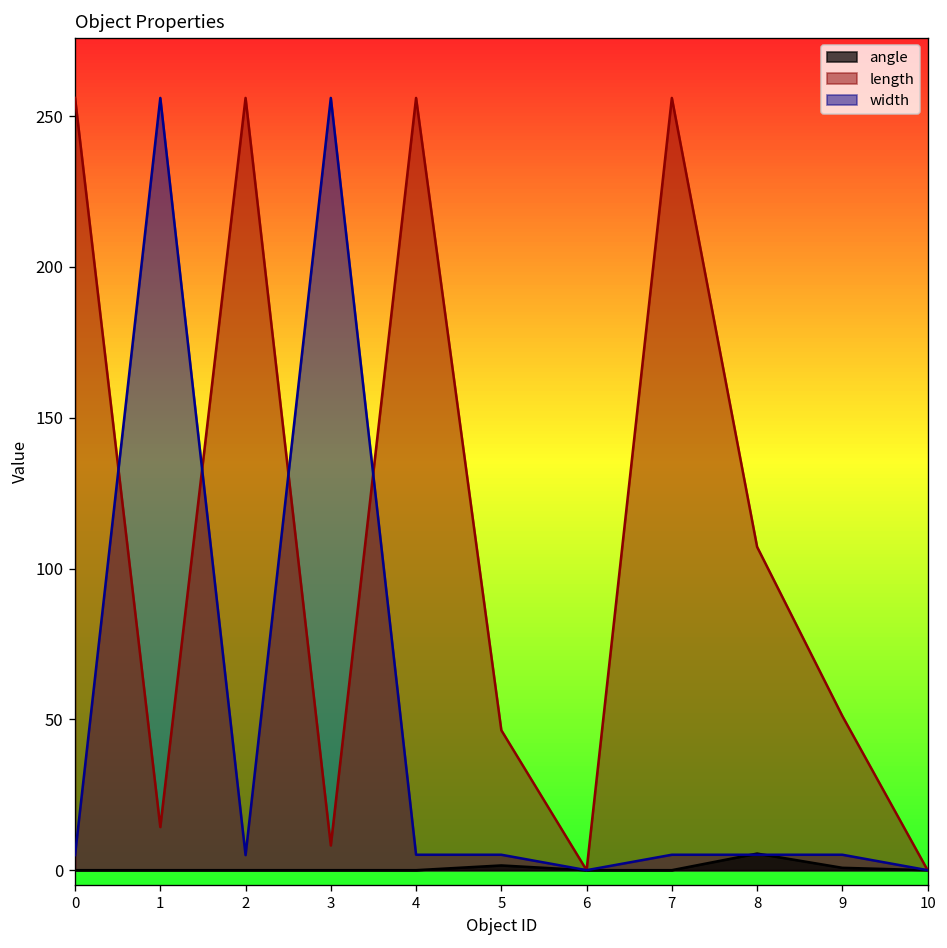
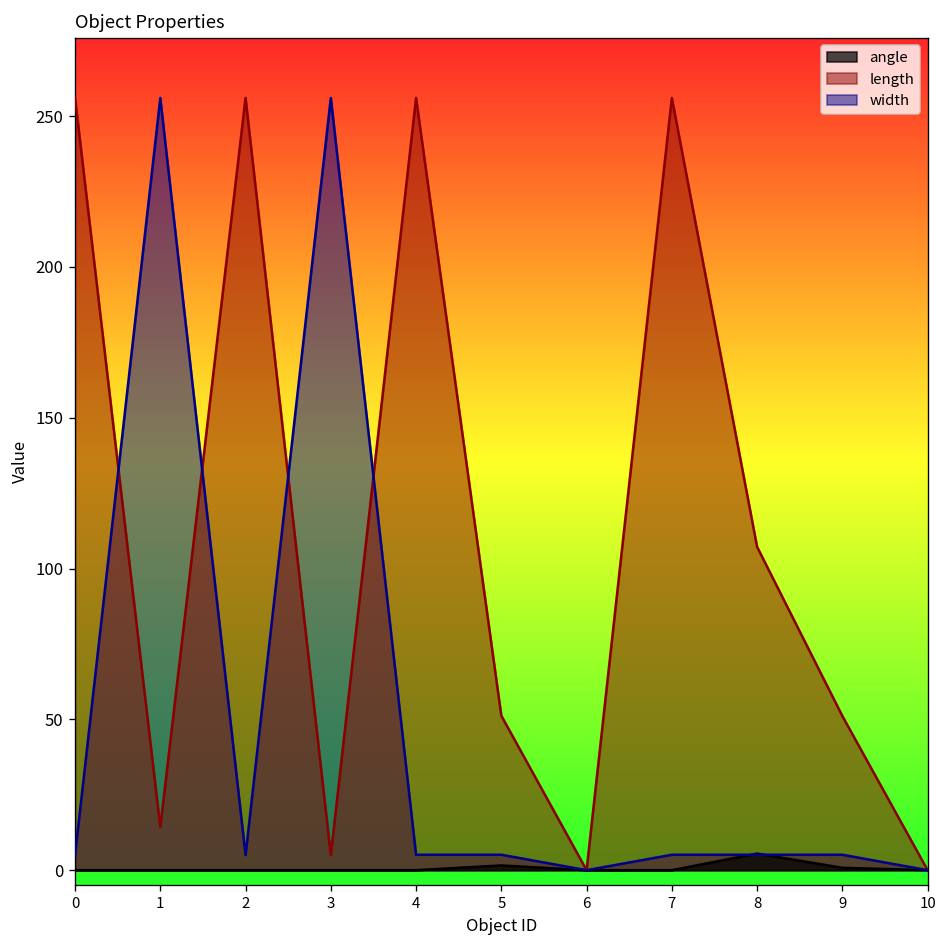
length, 3: 8 -> 5
length, 5: 46 -> 51
